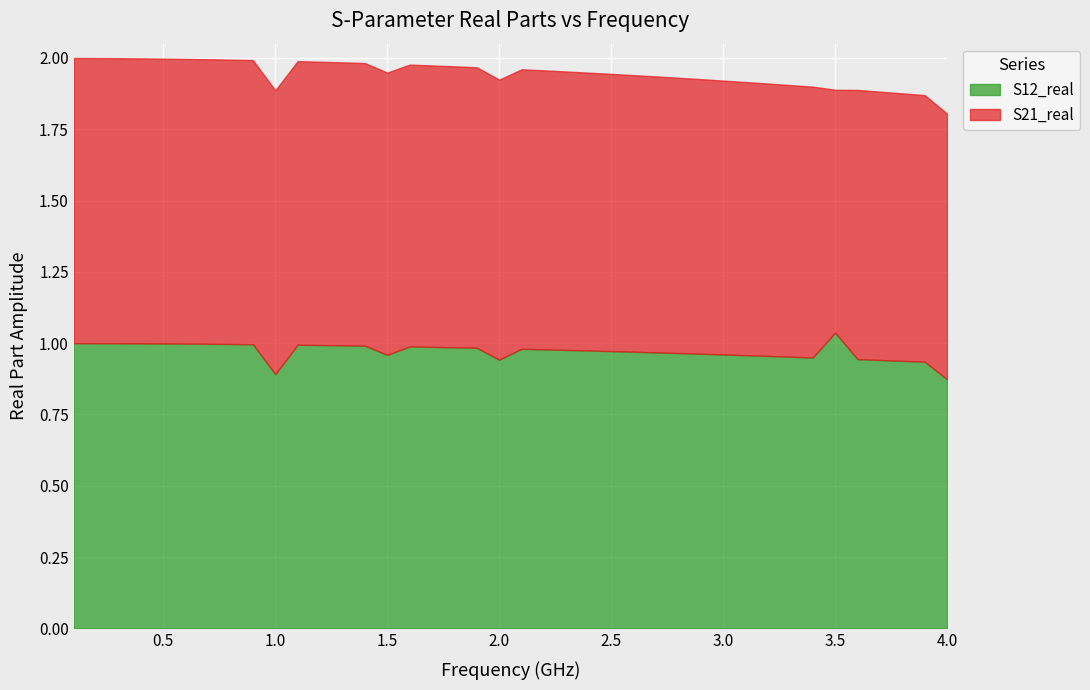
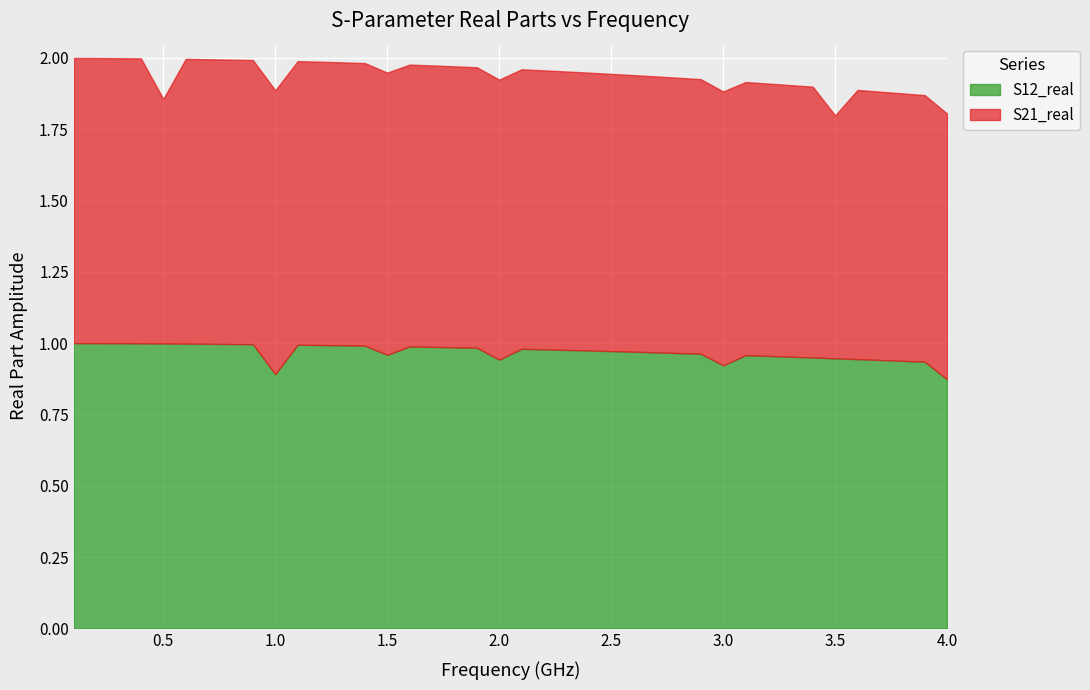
S21_real, 0.5: 1.00 -> 0.86
S12_real, 3.0: 0.96 -> 0.92
S12_real, 3.5: 1.04 -> 0.95
